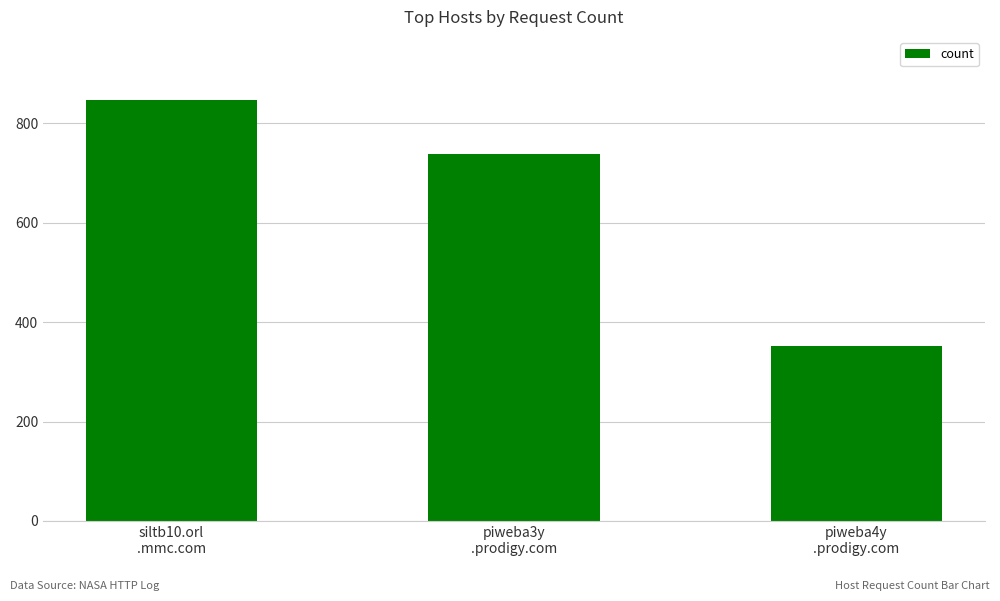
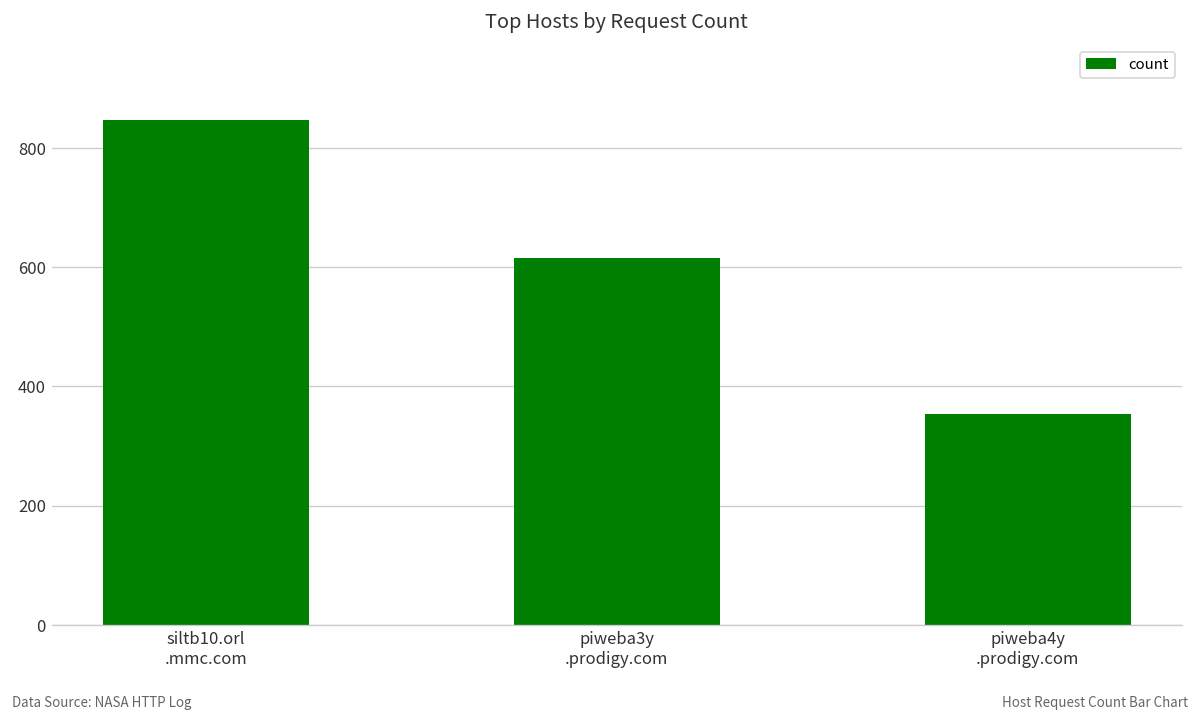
piweba3y .prodigy.com: 740 -> 620
